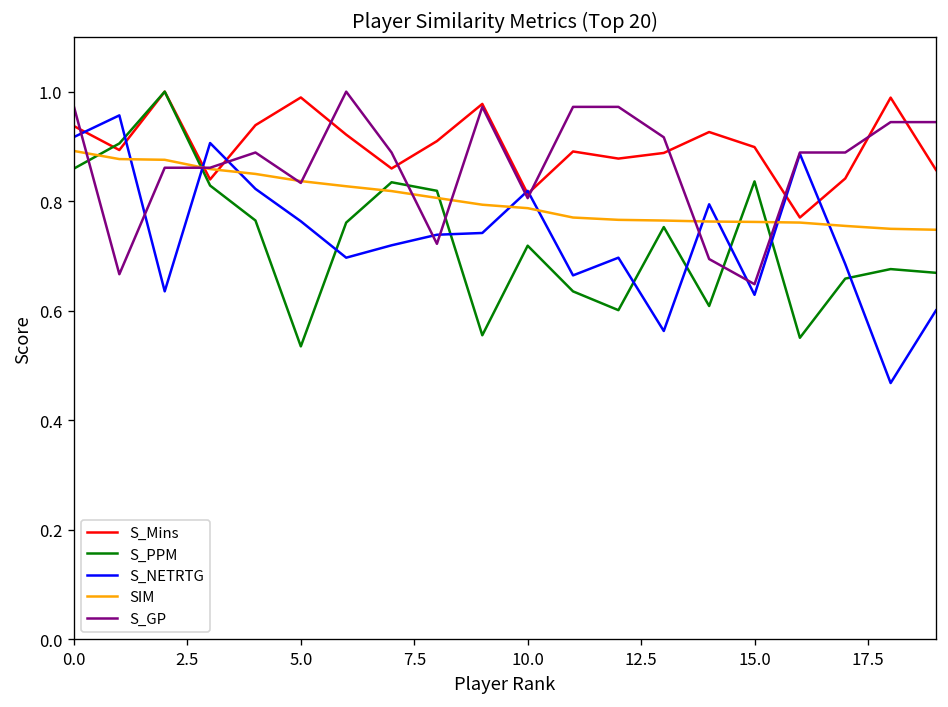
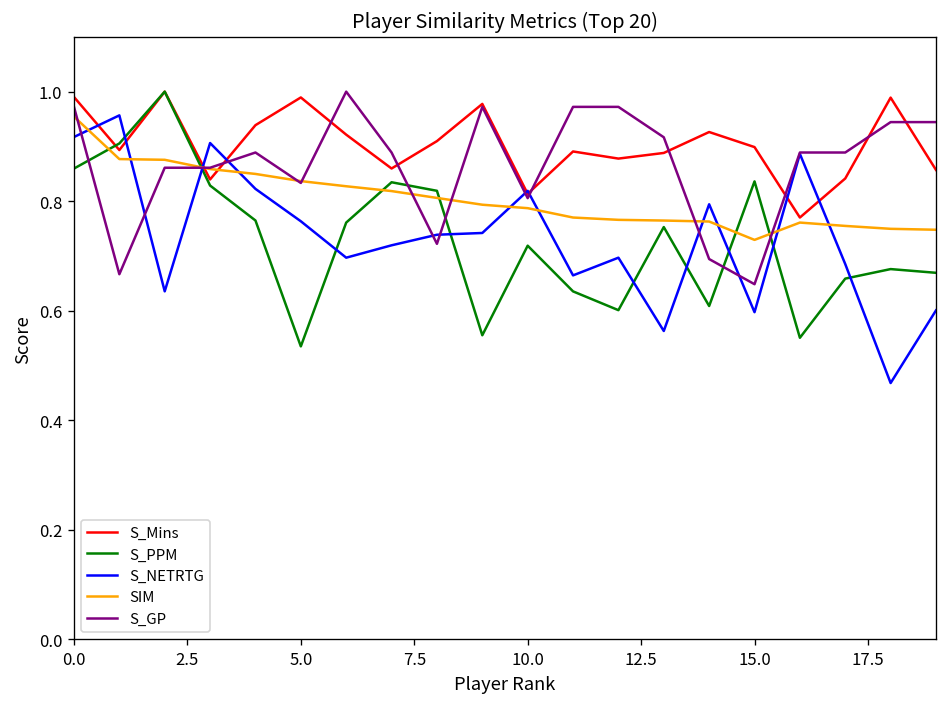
S_Mins, 0.0: 0.94 -> 0.99
SIM, 0.0: 0.89 -> 0.95
S_NETRTG, 15.0: 0.63 -> 0.60
SIM, 15.0: 0.76 -> 0.73
